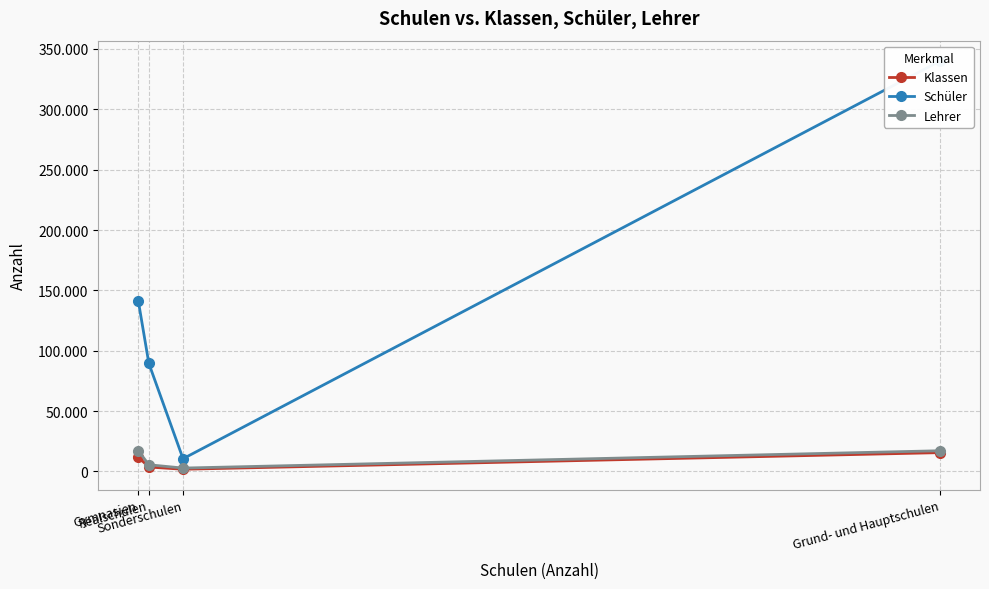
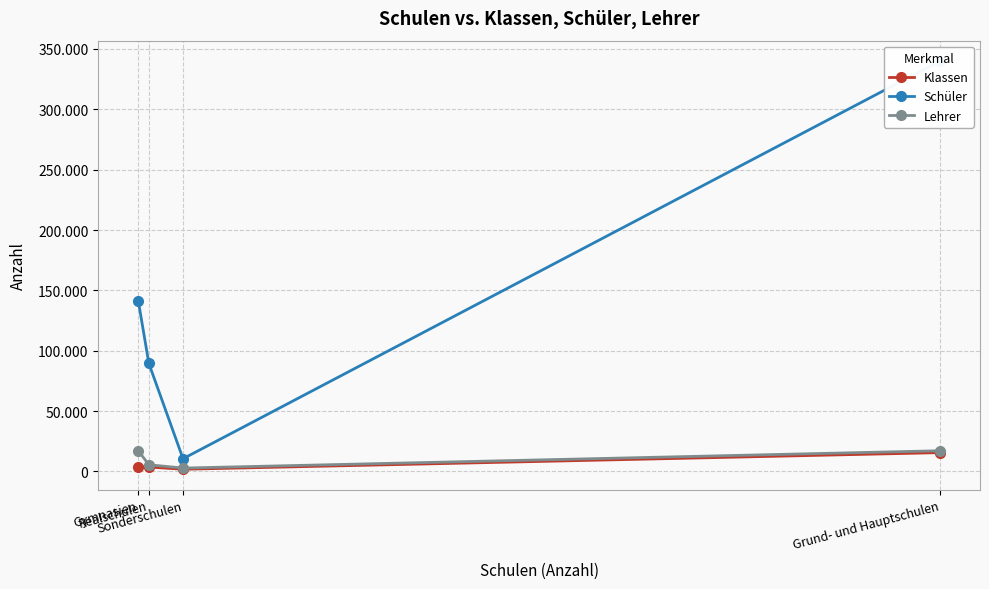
Klassen, Gymnasien: 12 -> 4
